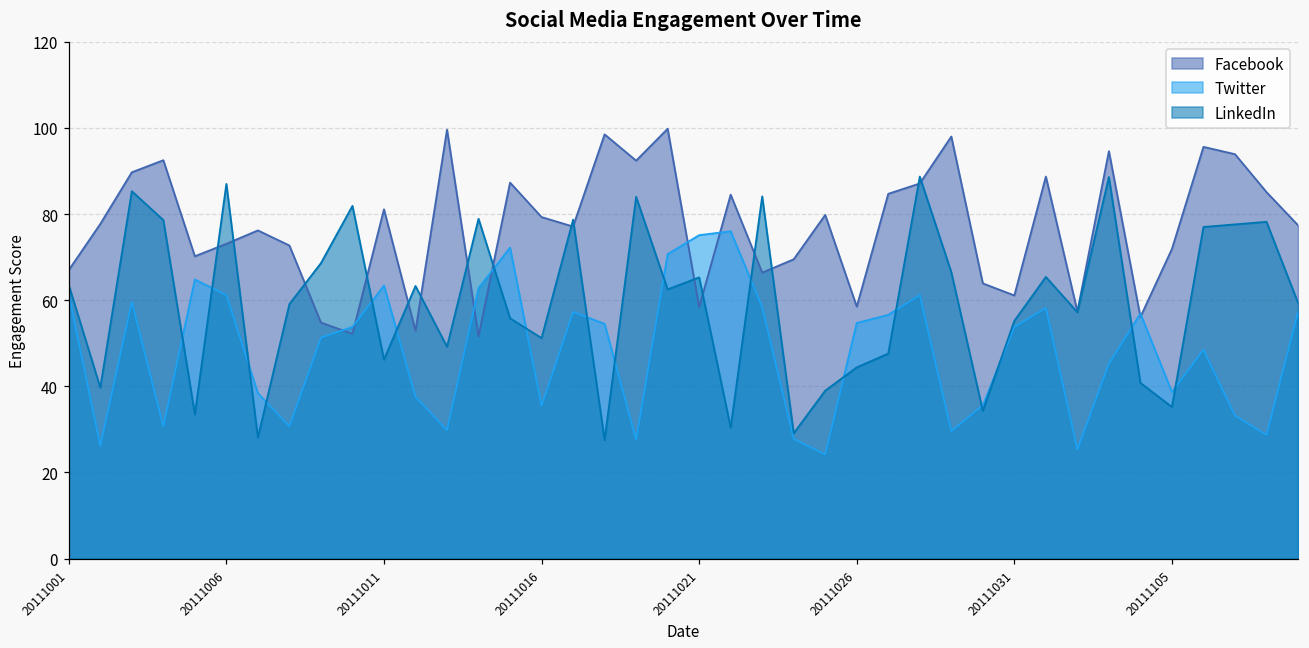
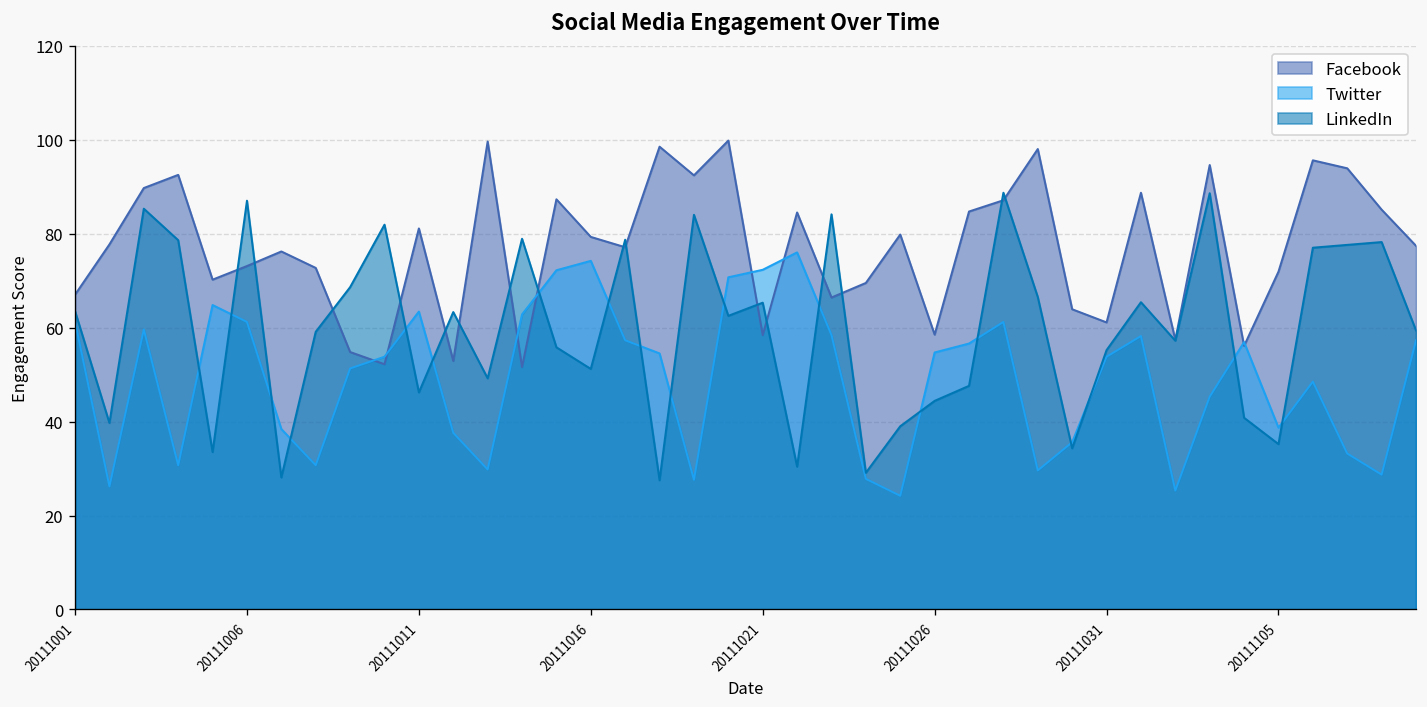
Twitter, 20111016: 36 -> 74
Twitter, 20111021: 75 -> 72
